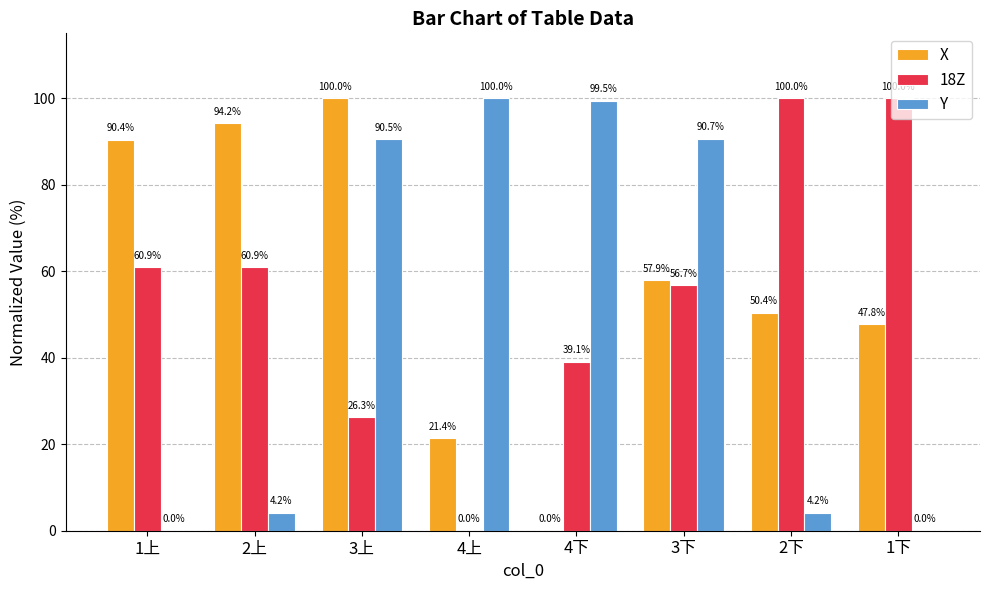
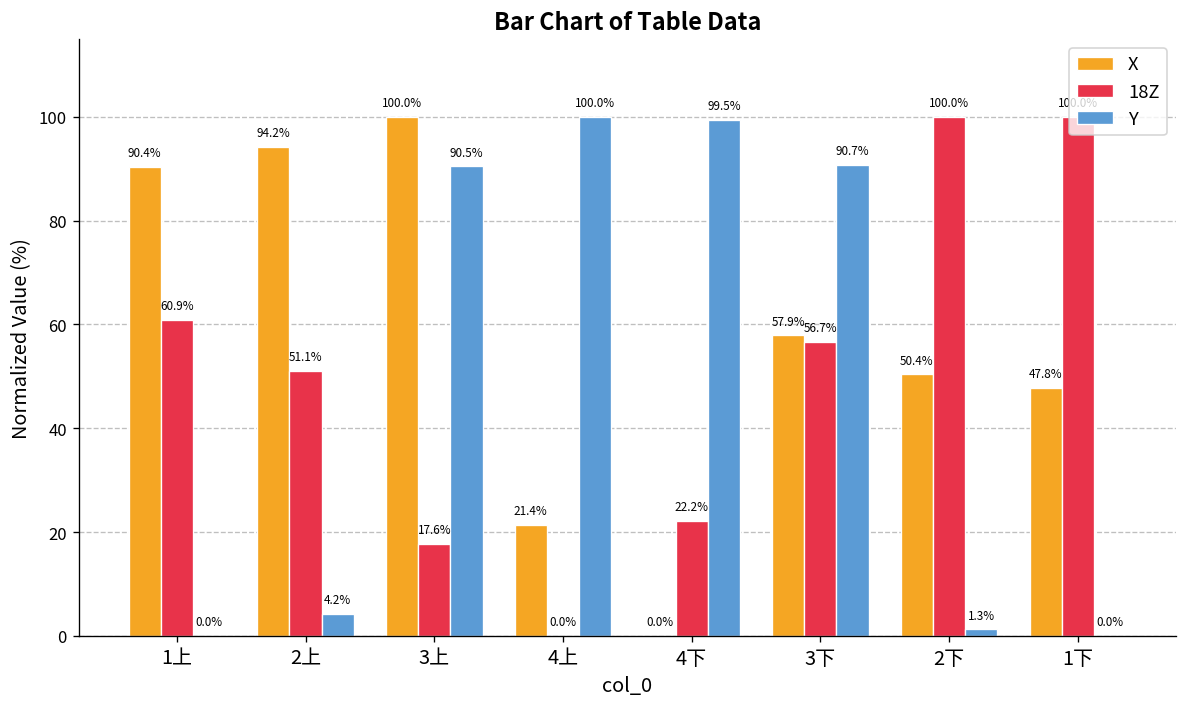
18Z, 2上: 60.9% -> 51.1%
18Z, 3上: 26.3% -> 17.6%
18Z, 4下: 39.1% -> 22.2%
Y, 2下: 4.2% -> 1.3%
